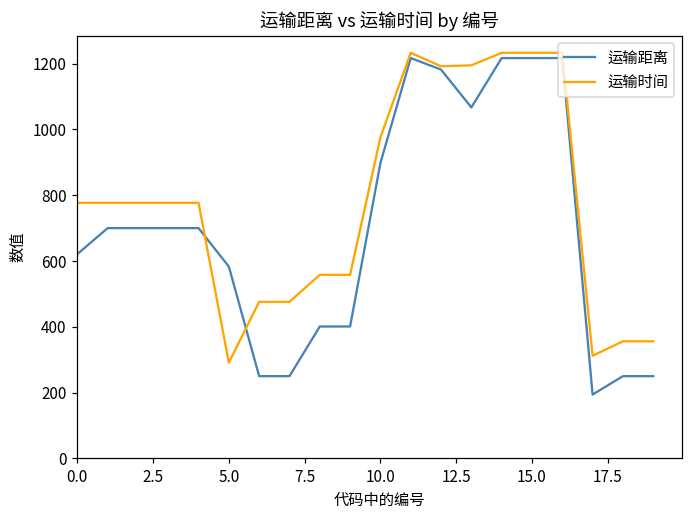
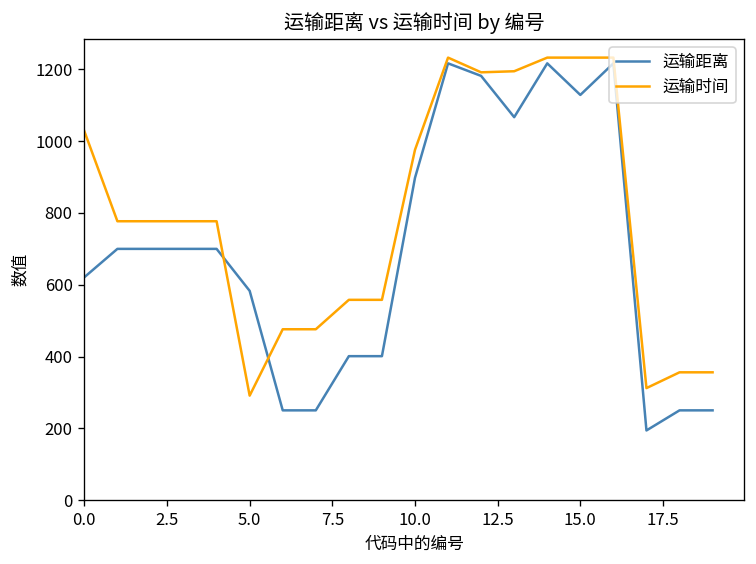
运输时间, 0.0: 780 -> 1030
运输距离, 15.0: 1220 -> 1130
